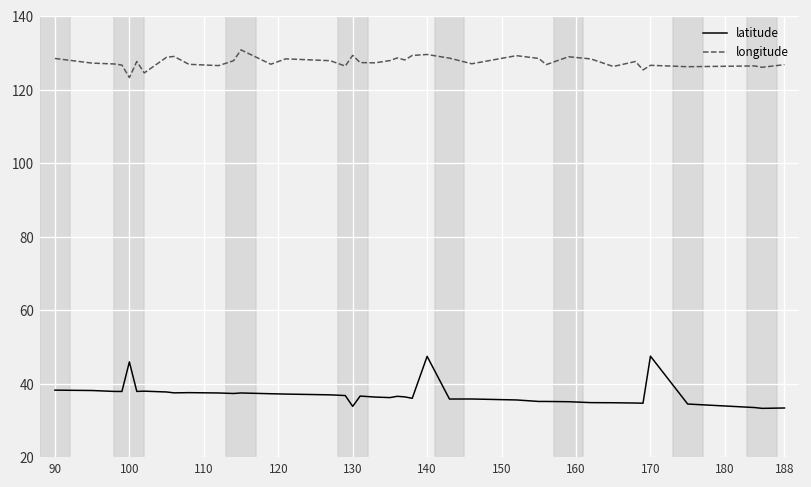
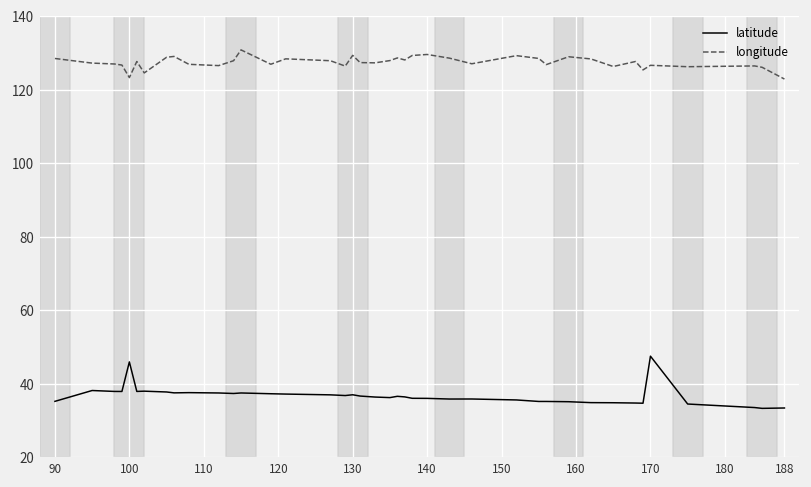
latitude, 90: 38 -> 35
latitude, 130: 34 -> 37
latitude, 140: 47 -> 36
longitude, 188: 127 -> 123
